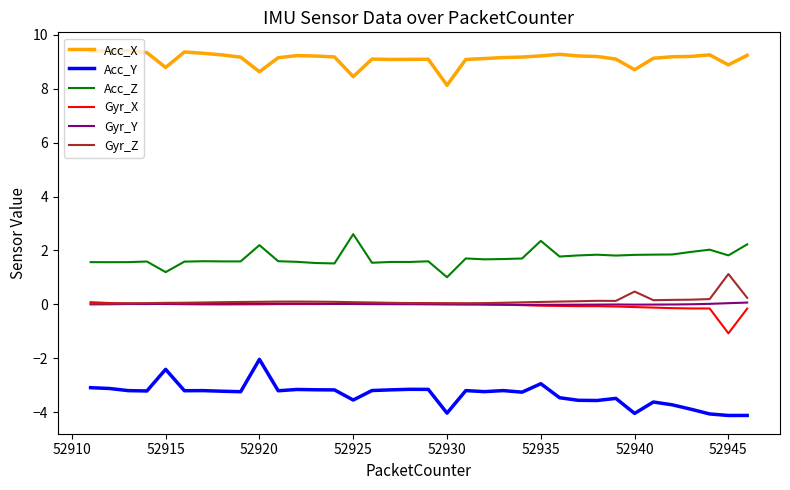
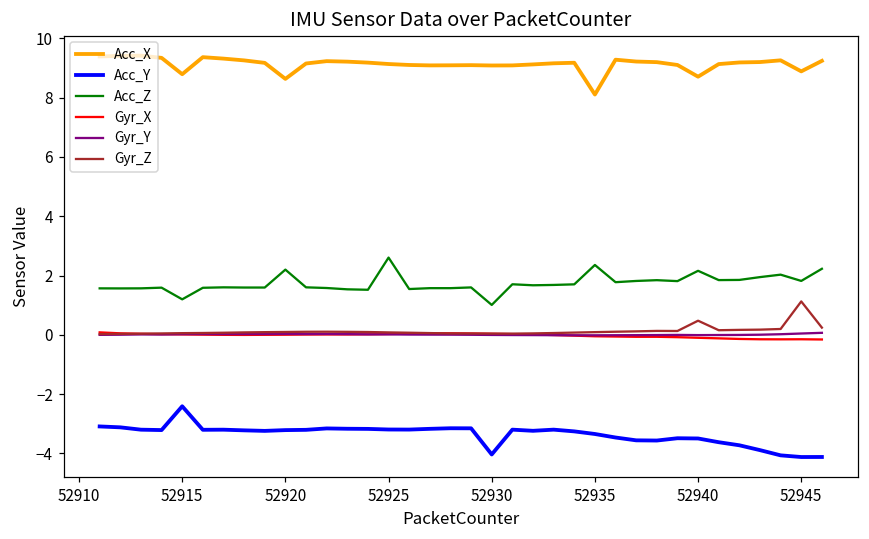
Acc_Y, 52920: -2.0 -> -3.2
Acc_X, 52925: 8.5 -> 9.1
Acc_Y, 52925: -3.6 -> -3.2
Acc_X, 52930: 8.1 -> 9.1
Acc_X, 52935: 9.2 -> 8.1
Acc_Y, 52935: -2.9 -> -3.3
Acc_Y, 52940: -4.0 -> -3.5
Acc_Z, 52940: 1.8 -> 2.2
Gyr_X, 52945: -1.1 -> -0.2
